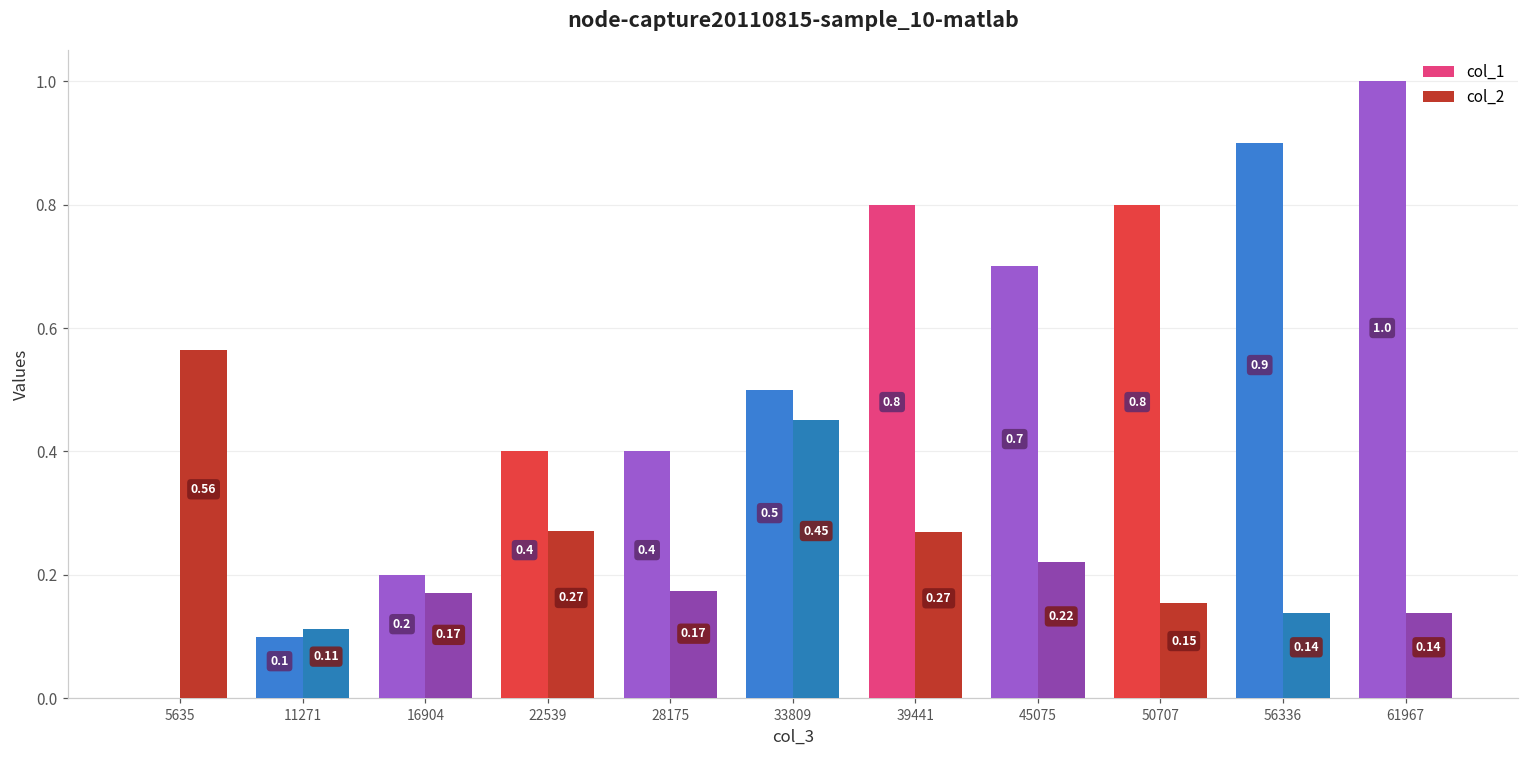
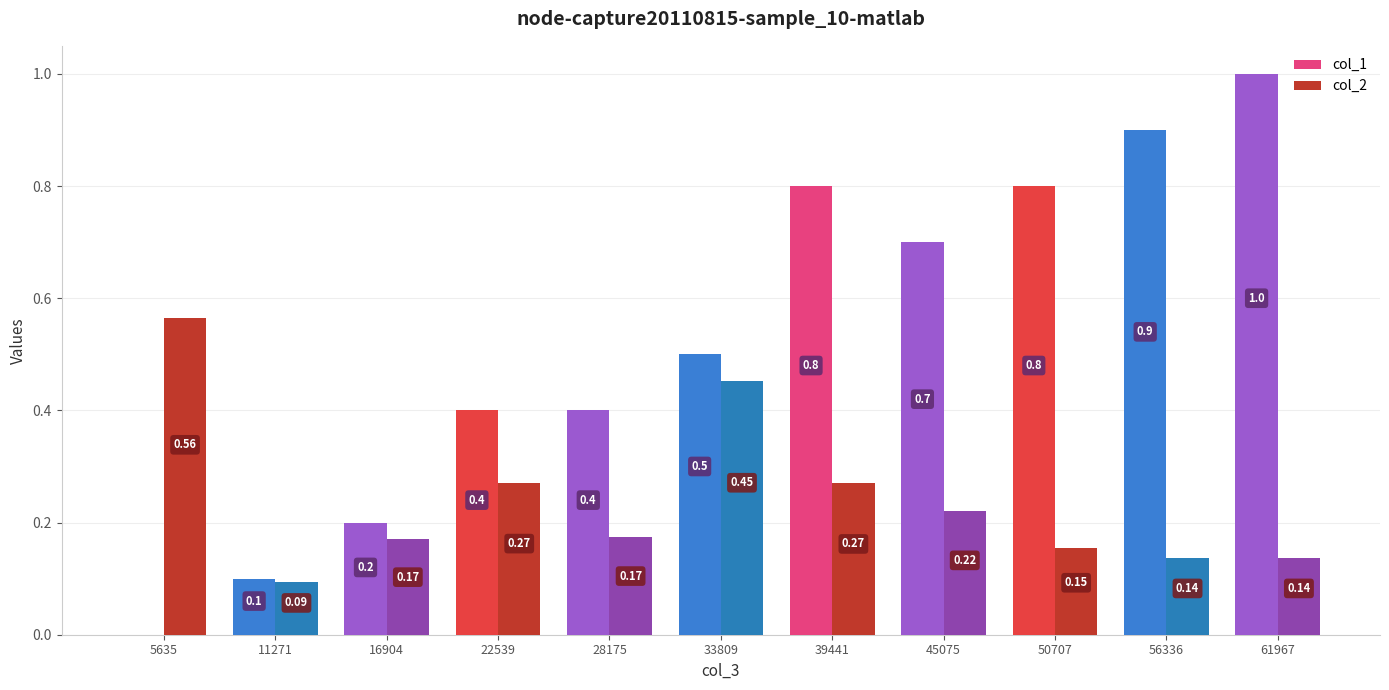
col_2, 11271: 0.11 -> 0.09
